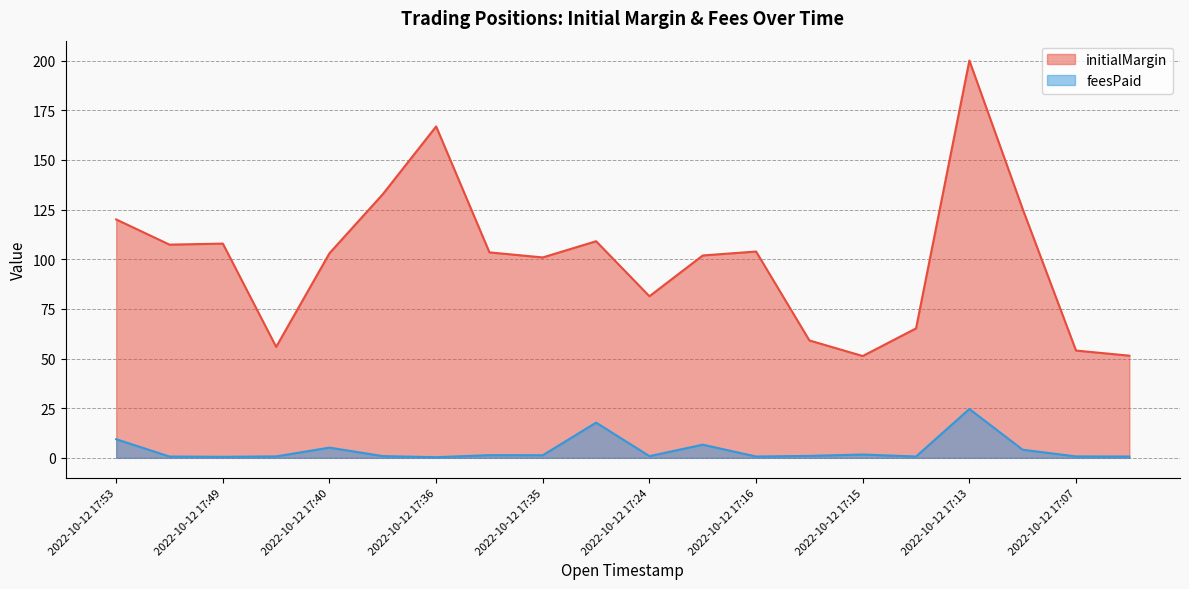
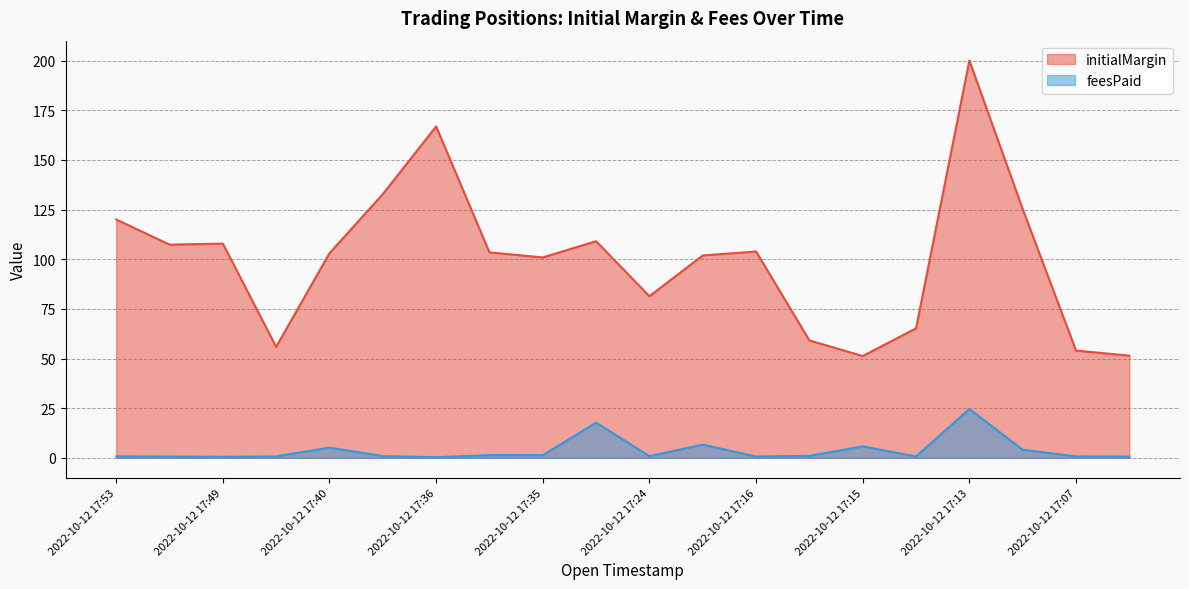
feesPaid, 2022-10-12 17:53: 9 -> 1
feesPaid, 2022-10-12 17:15: 2 -> 6
